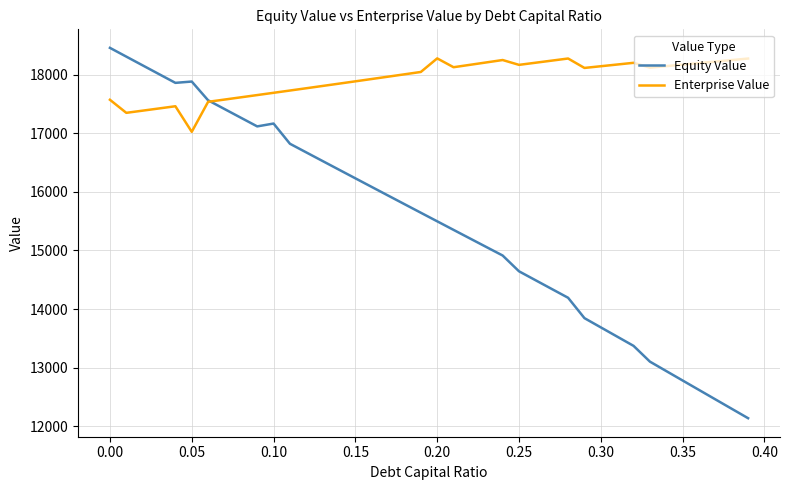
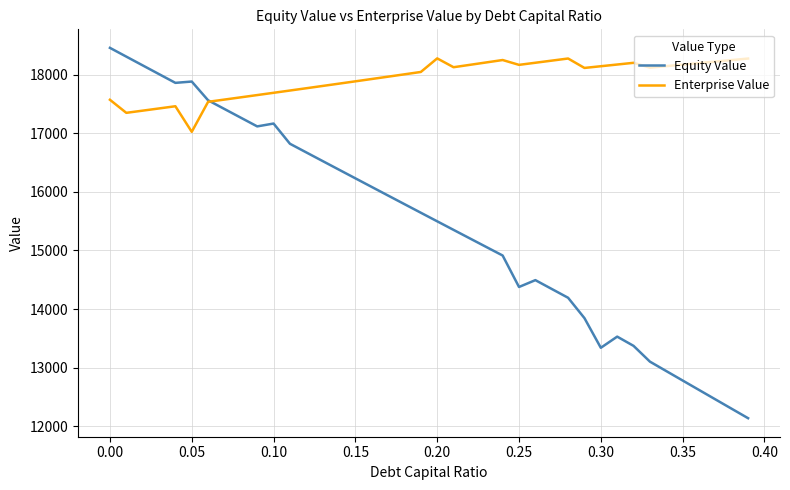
Equity Value, 0.25: 14600 -> 14400
Equity Value, 0.30: 13700 -> 13300
